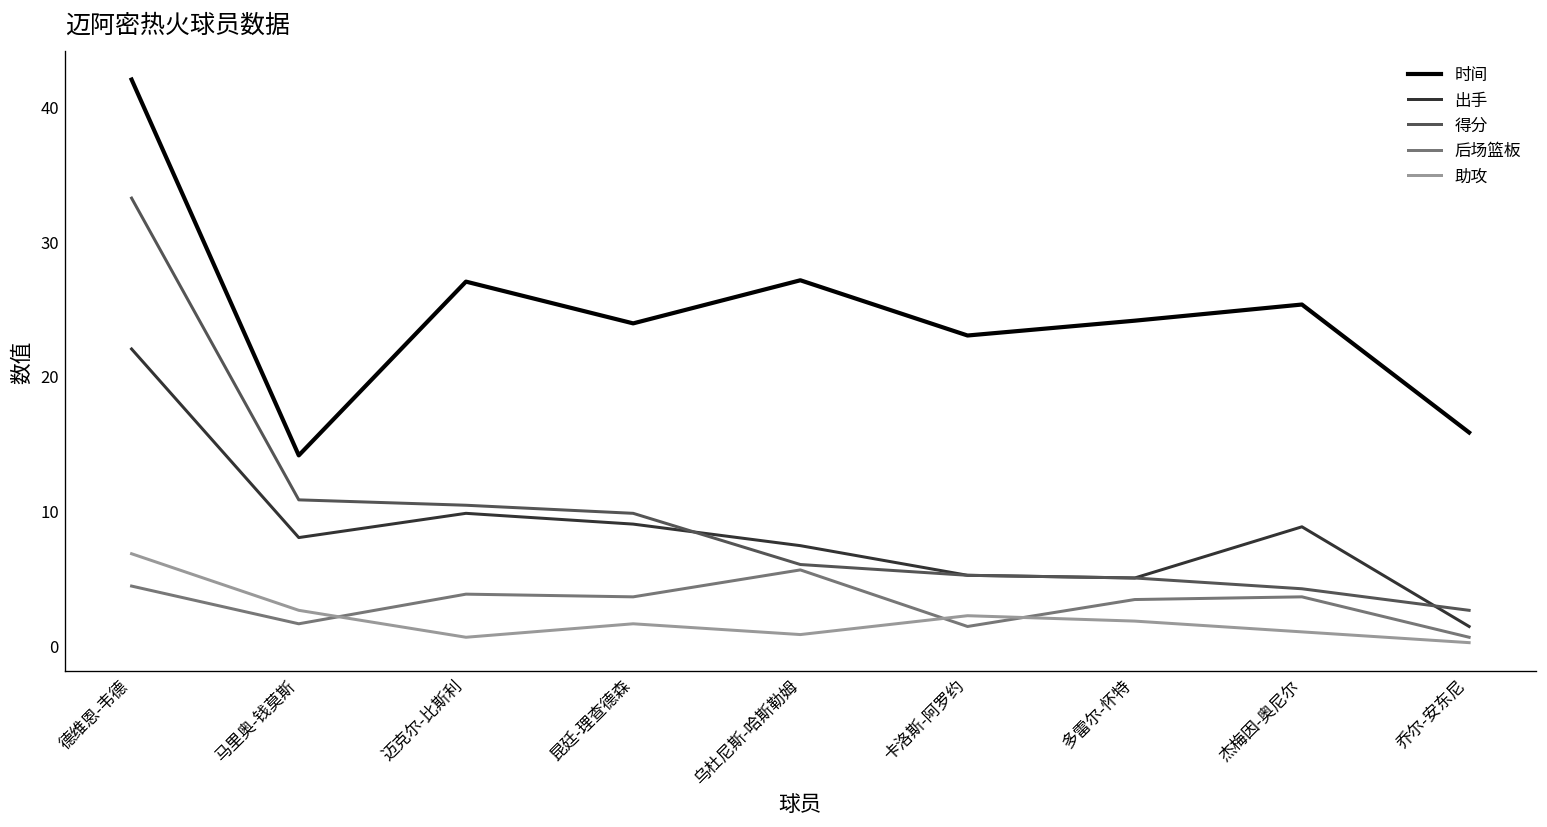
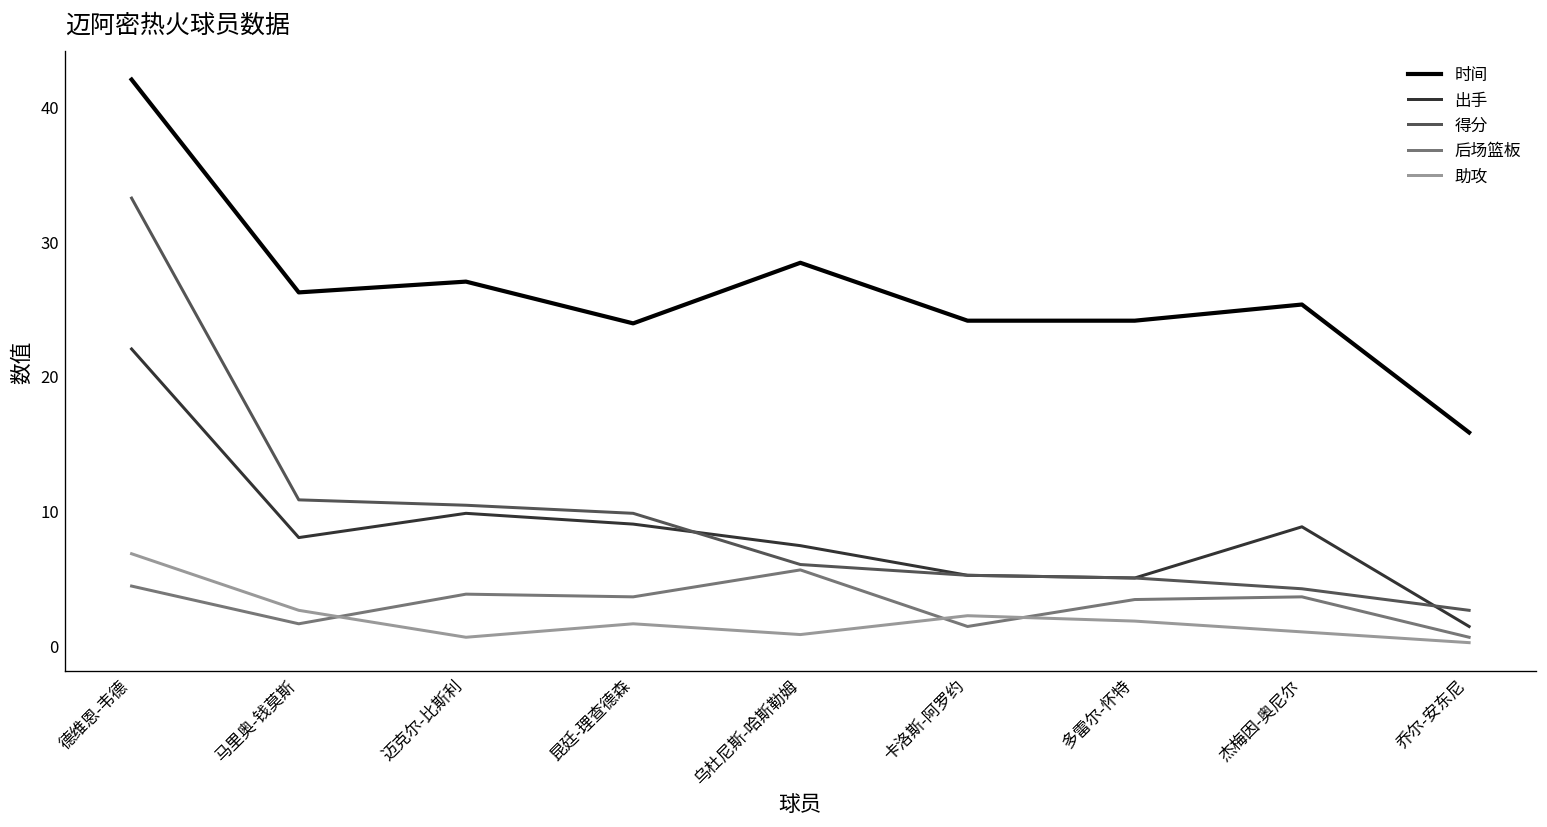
时间, 马里奥-钱莫斯: 14.1 -> 26.2
时间, 乌杜尼斯-哈斯勒姆: 27.1 -> 28.4
时间, 卡洛斯-阿罗约: 23.0 -> 24.1
